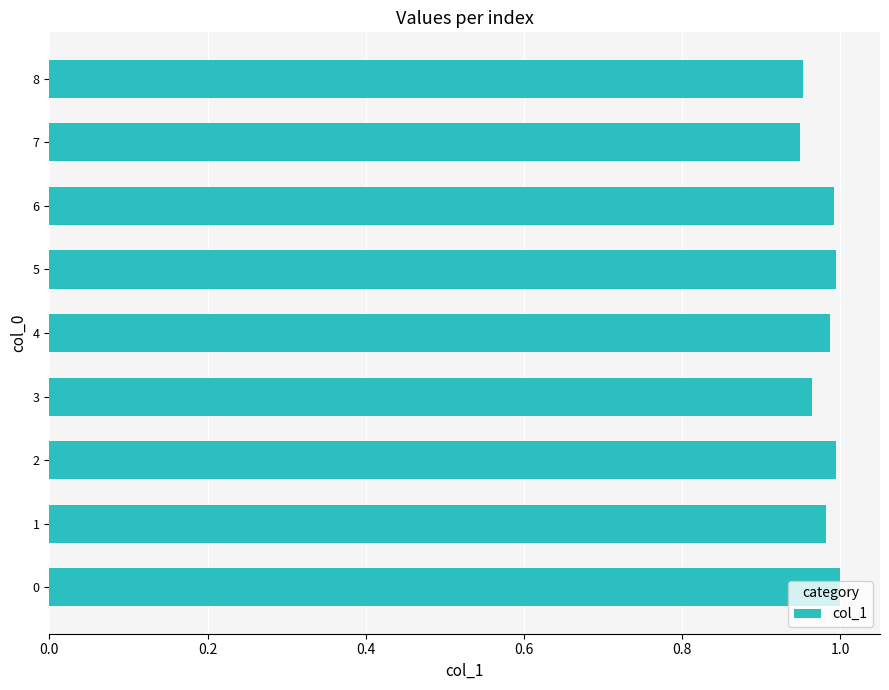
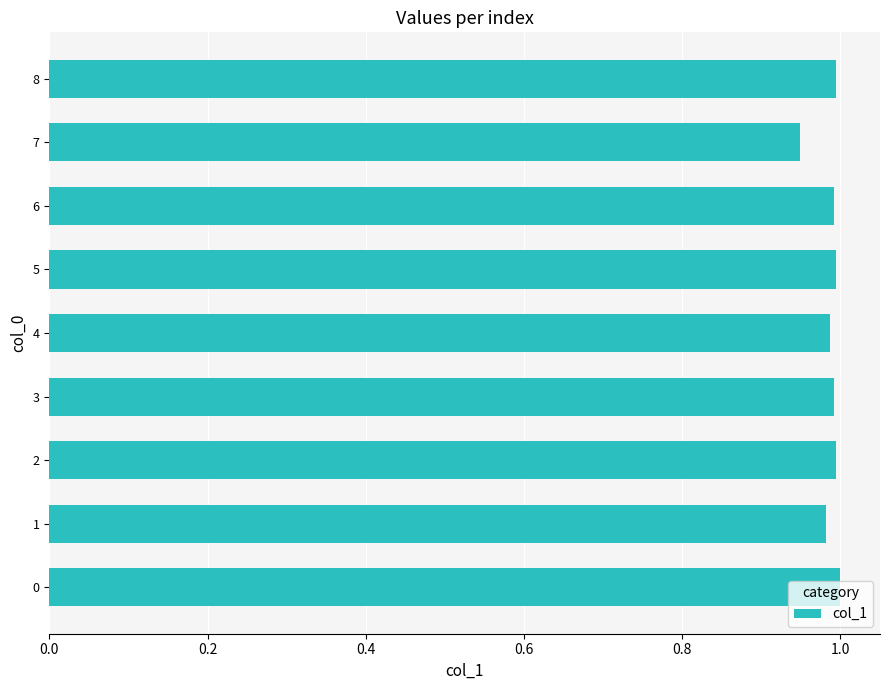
8: 0.95 -> 0.99
3: 0.96 -> 0.99
